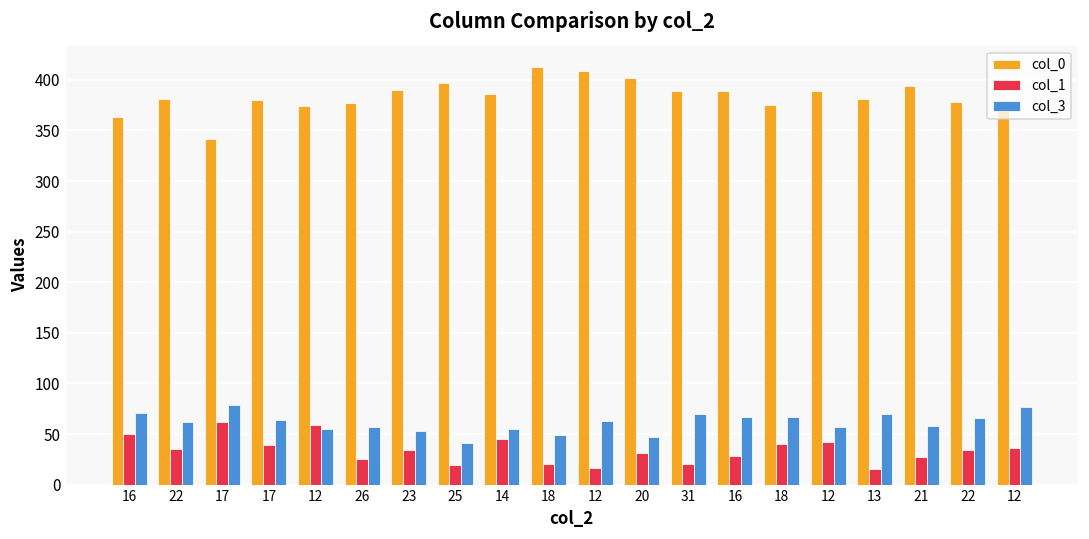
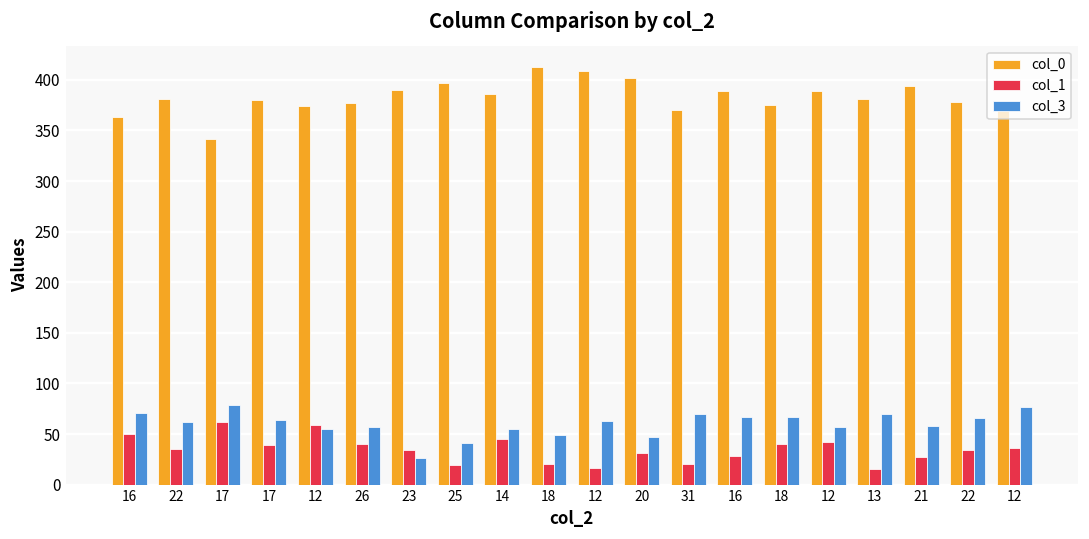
col_1, 26: 30 -> 40
col_3, 23: 50 -> 30
col_0, 31: 390 -> 370
